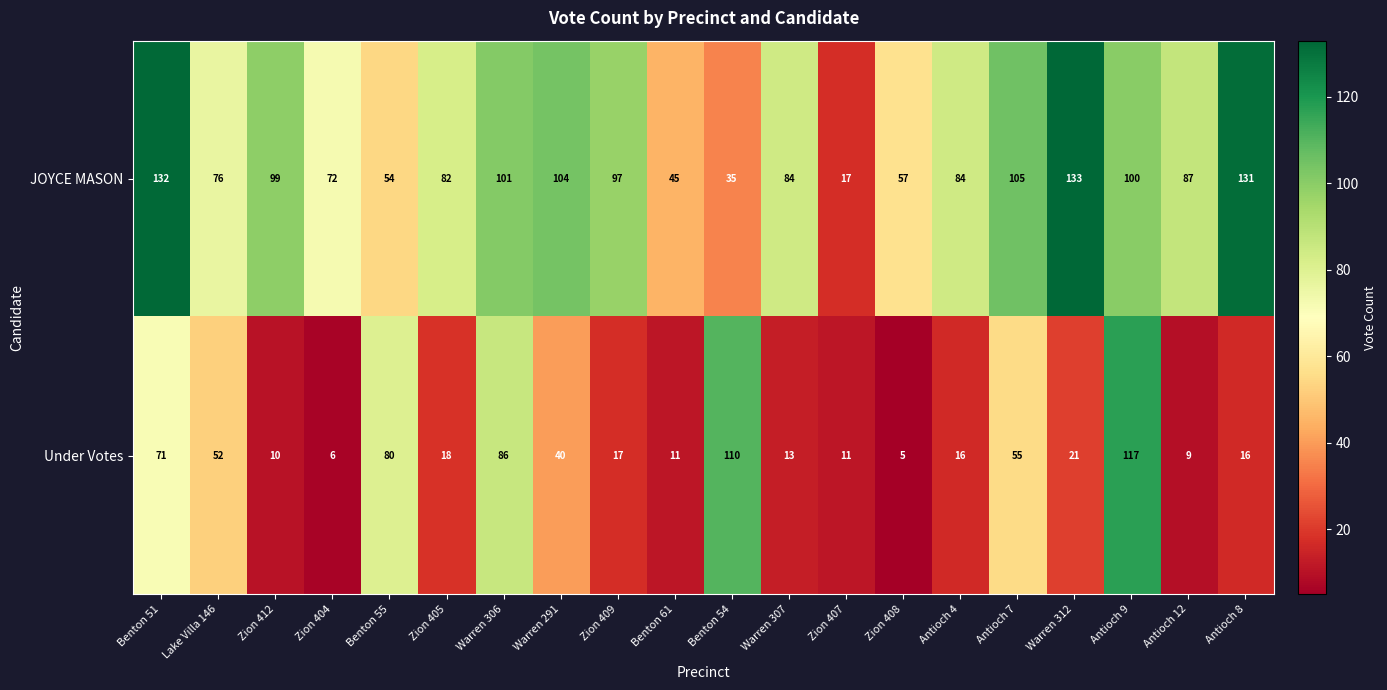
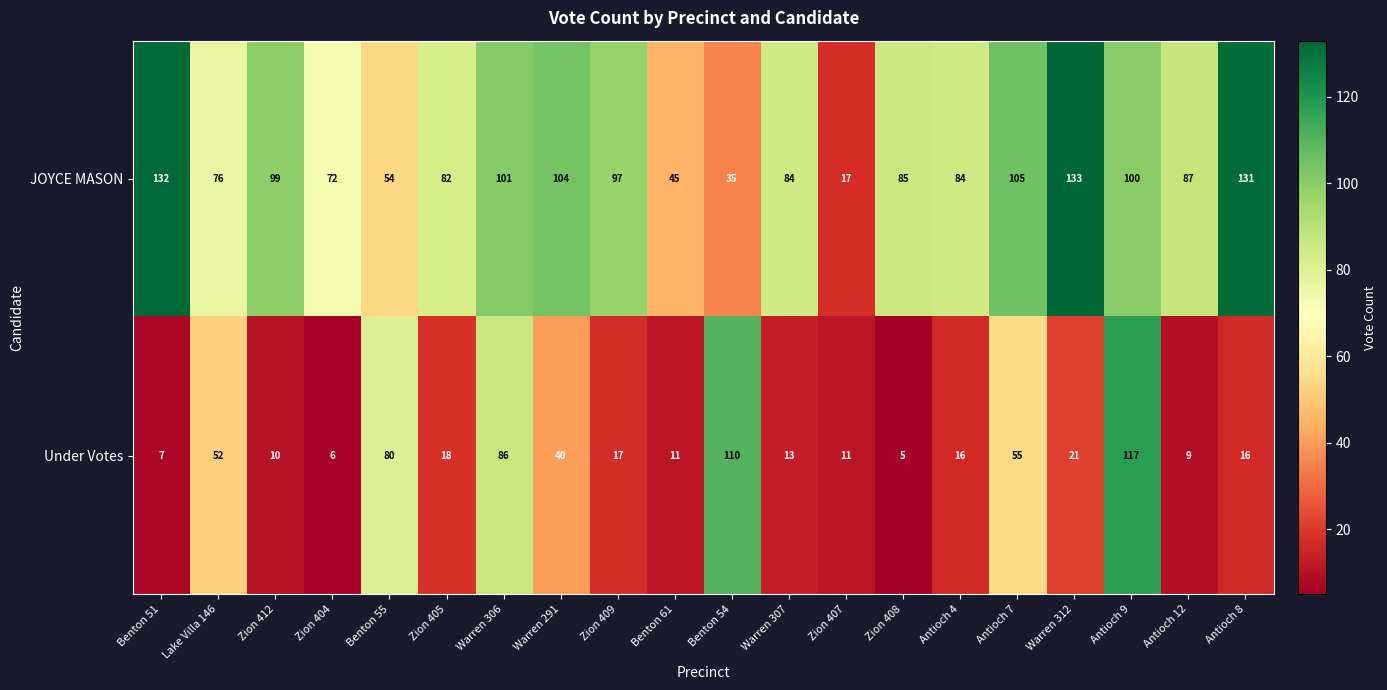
JOYCE MASON, Zion 408: 57 -> 85
Under Votes, Benton 51: 71 -> 7
